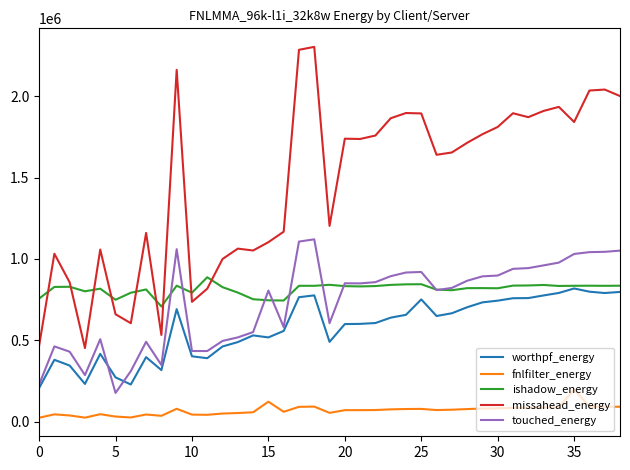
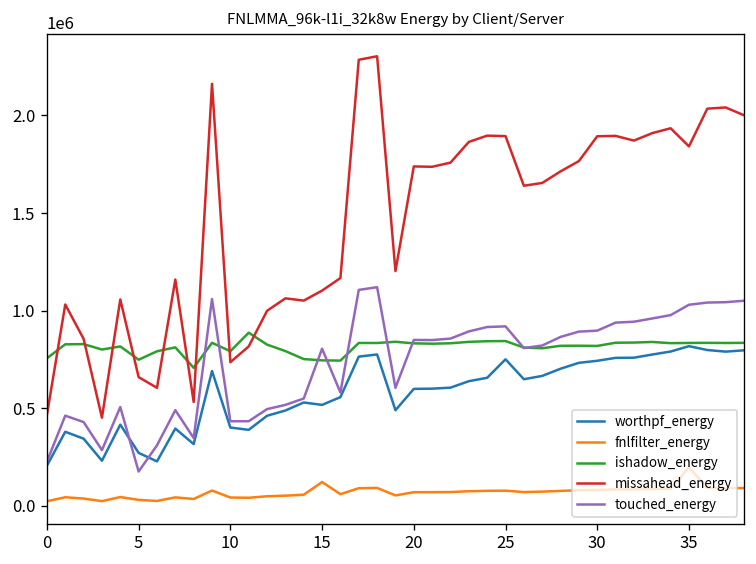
missahead_energy, 30: 1810000 -> 1890000
